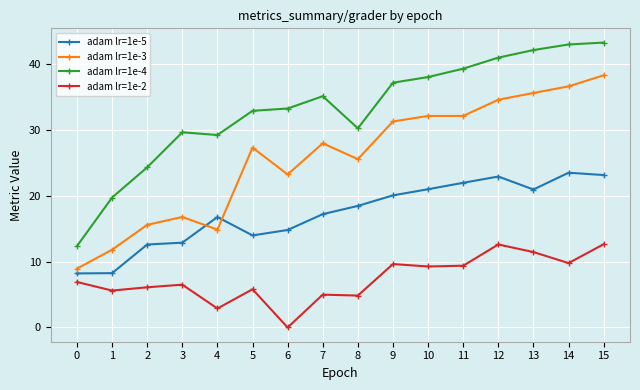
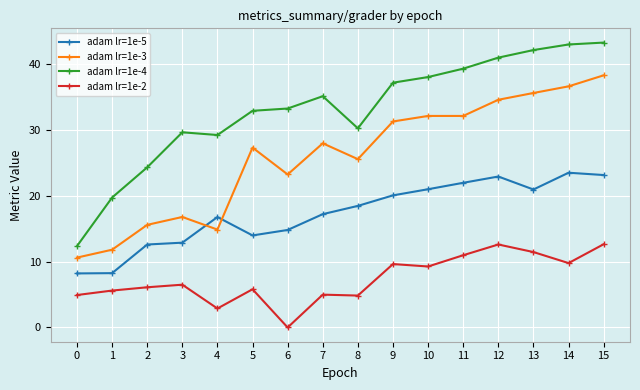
adam lr=1e-3, 0: 9 -> 11
adam lr=1e-2, 0: 7 -> 5
adam lr=1e-2, 11: 9 -> 11
